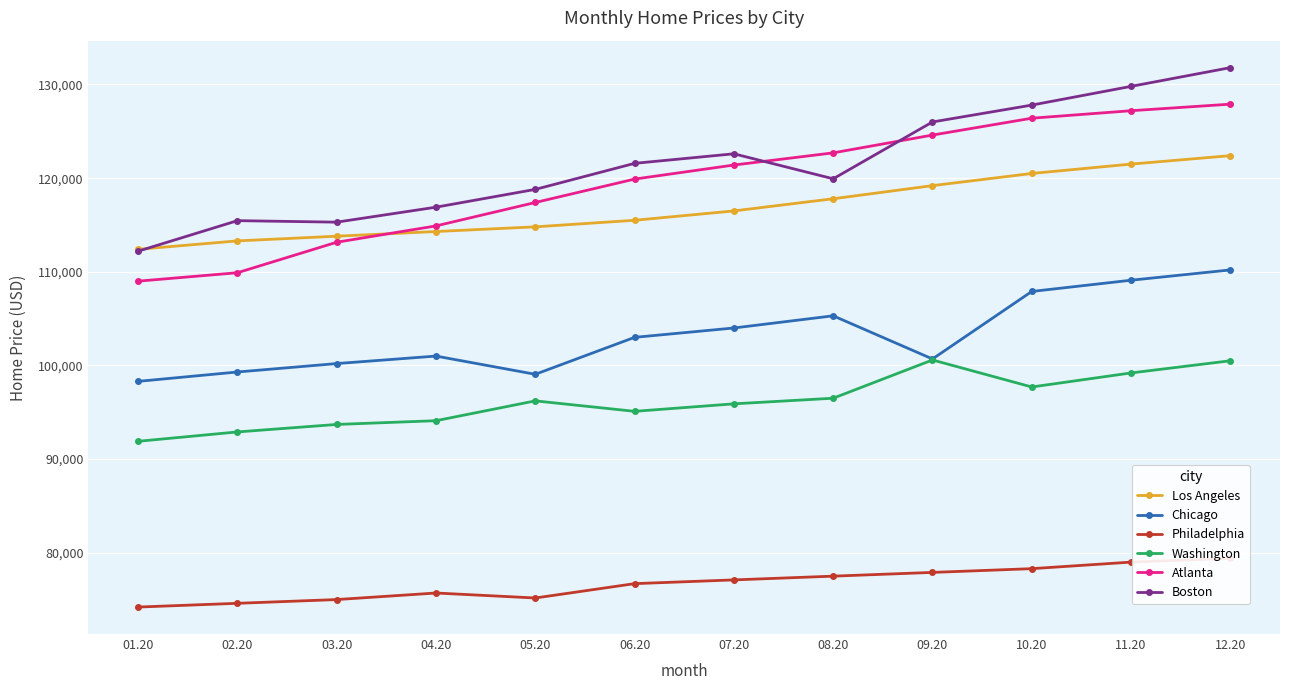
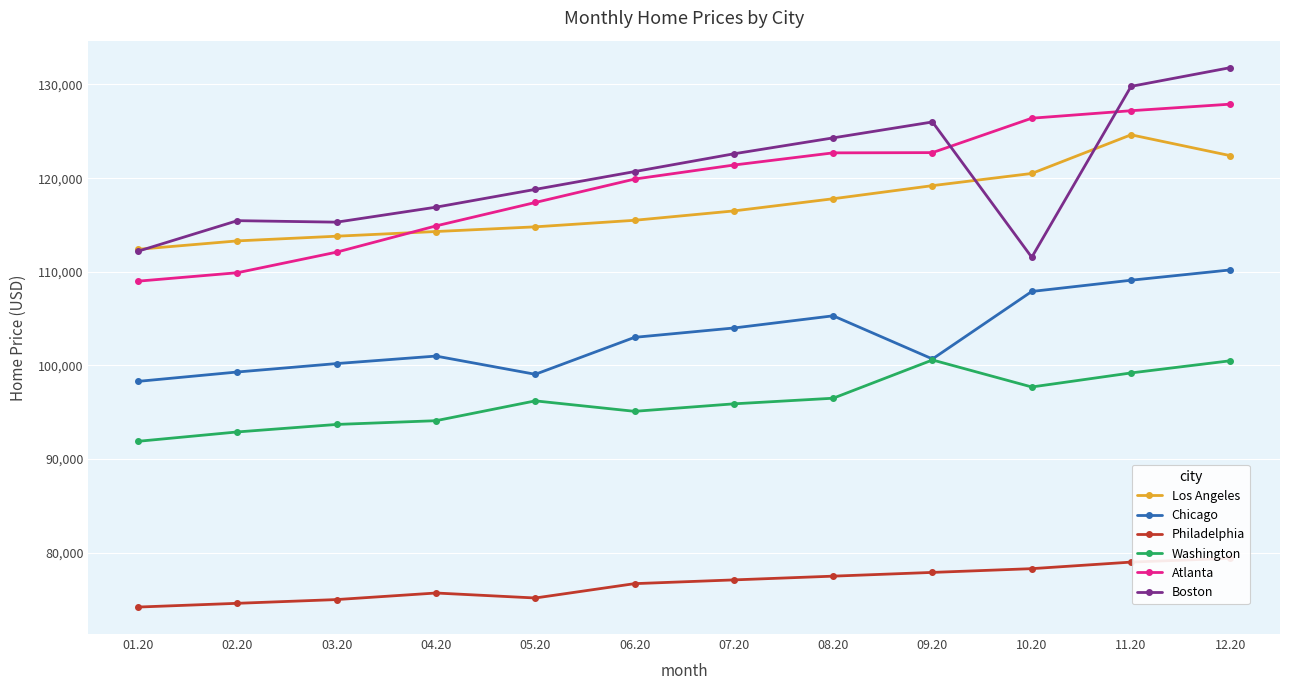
Atlanta, 03.20: 113,000 -> 112,000
Boston, 06.20: 122,000 -> 121,000
Boston, 08.20: 120,000 -> 124,000
Atlanta, 09.20: 125,000 -> 123,000
Boston, 10.20: 128,000 -> 112,000
Los Angeles, 11.20: 122,000 -> 125,000
